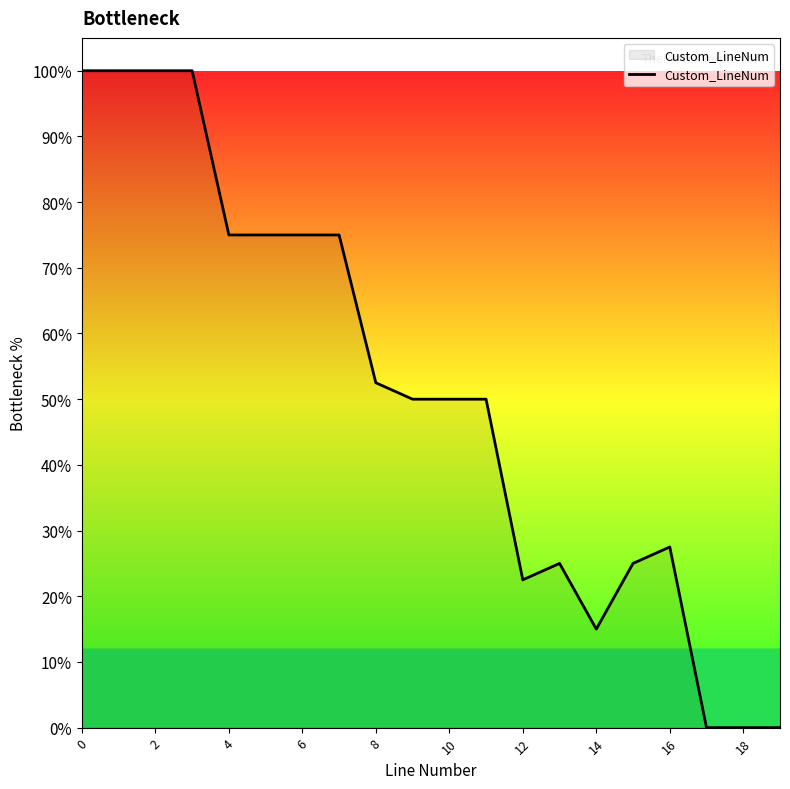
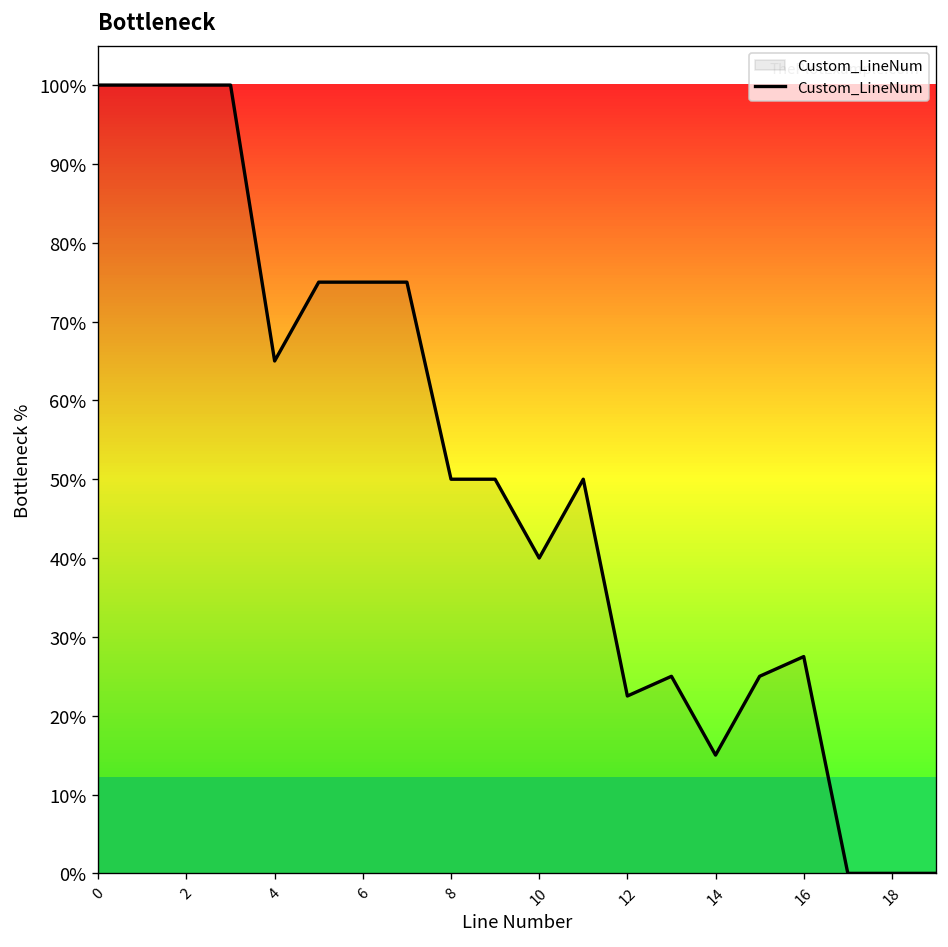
4: 75% -> 65%
8: 53% -> 50%
10: 50% -> 40%
